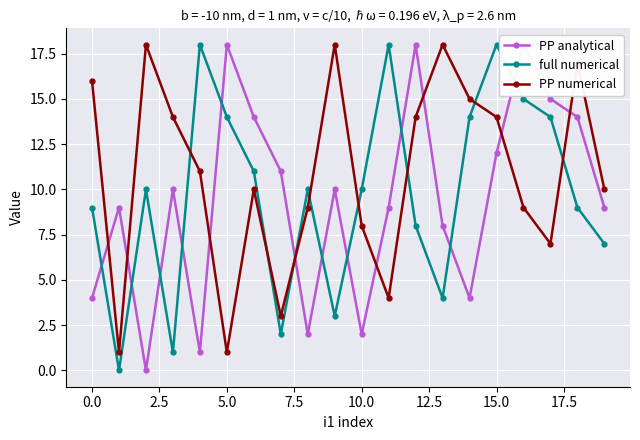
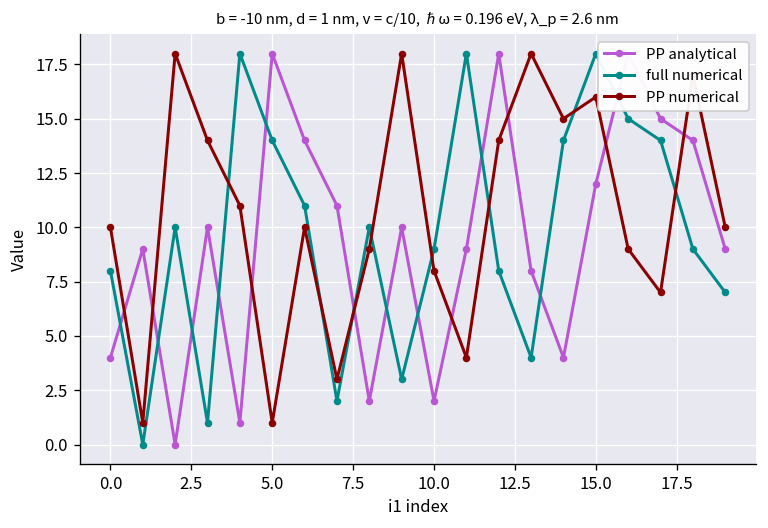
full numerical, 0.0: 9 -> 8
PP numerical, 0.0: 16 -> 10
full numerical, 10.0: 10 -> 9
PP numerical, 15.0: 14 -> 16
